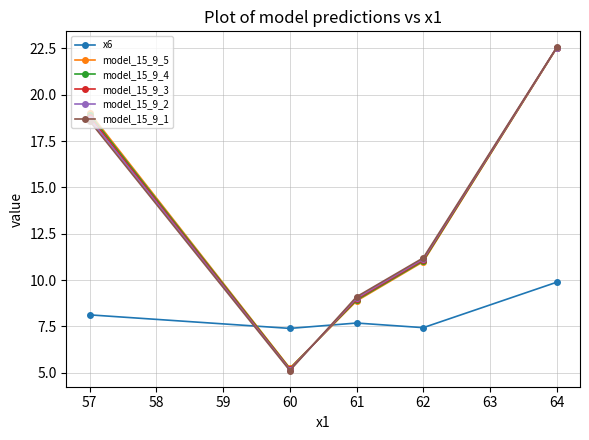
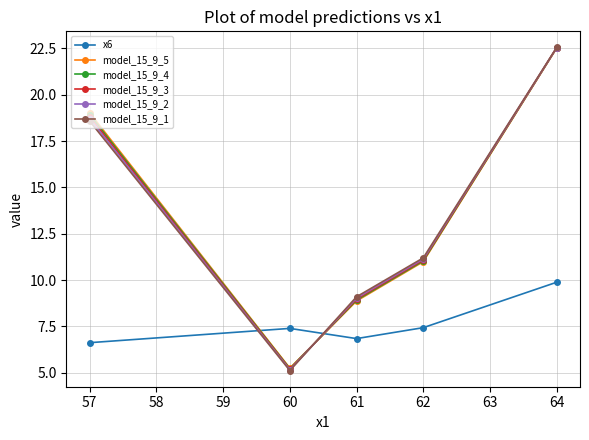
x6, 57: 8.1 -> 6.6
x6, 61: 7.7 -> 6.8
